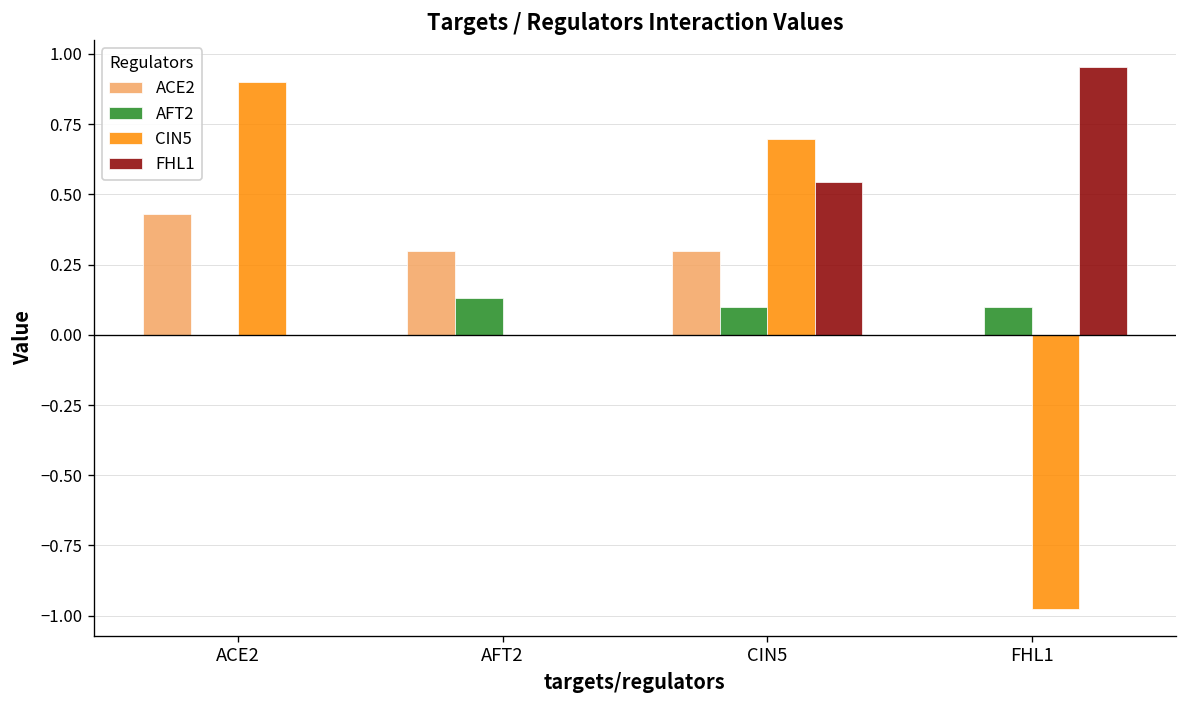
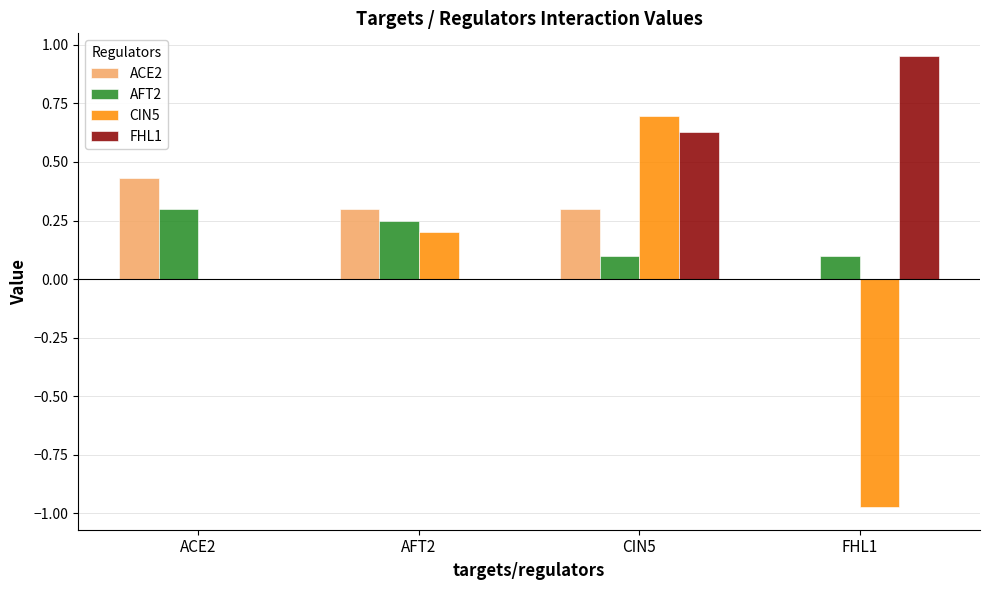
AFT2, ACE2: 0.0 -> 0.3
CIN5, ACE2: 0.9 -> 0.0
AFT2, AFT2: 0.13 -> 0.25
CIN5, AFT2: 0.0 -> 0.2
FHL1, CIN5: 0.54 -> 0.63
